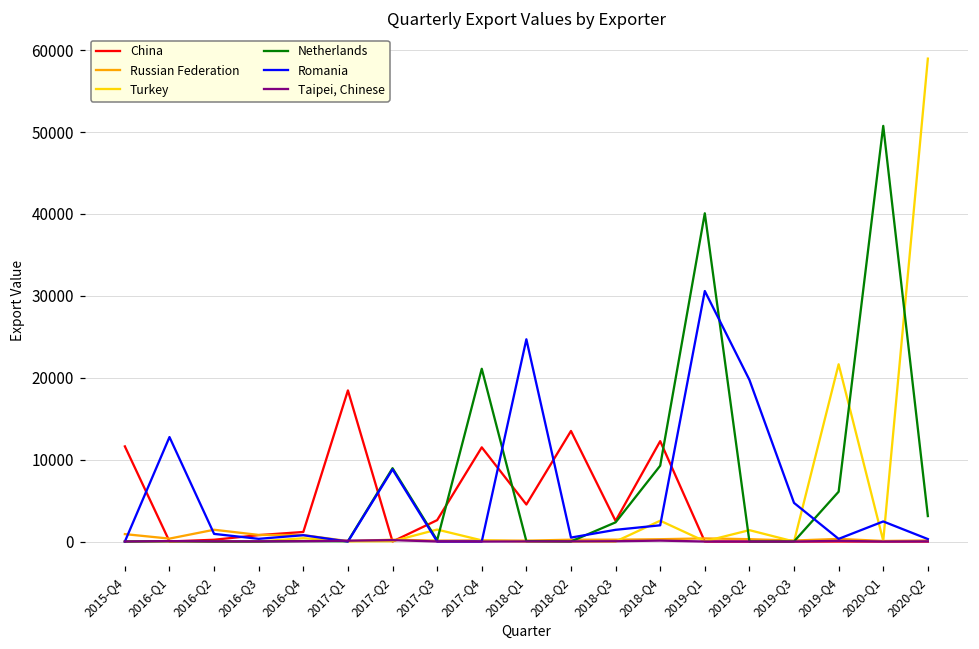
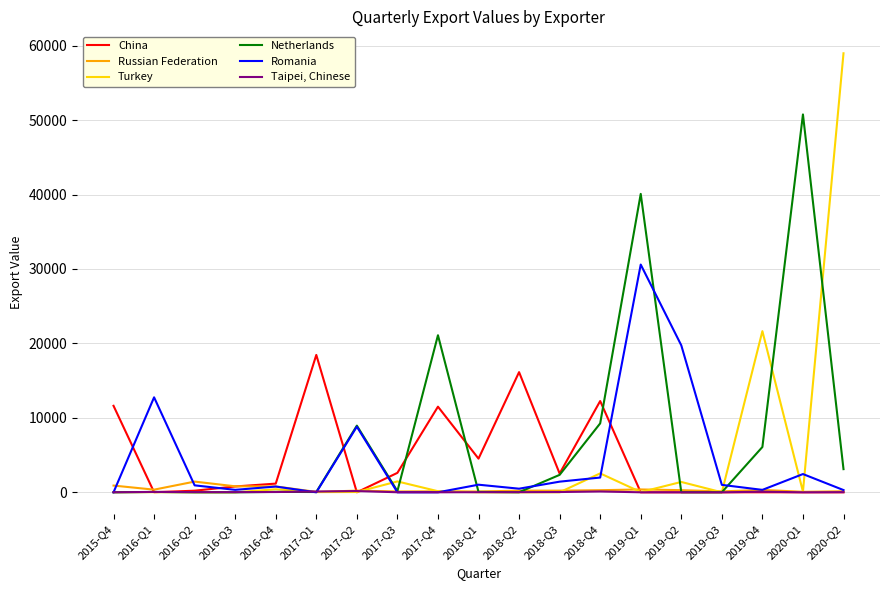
Romania, 2018-Q1: 25000 -> 1000
China, 2018-Q2: 14000 -> 16000
Romania, 2019-Q3: 5000 -> 1000
